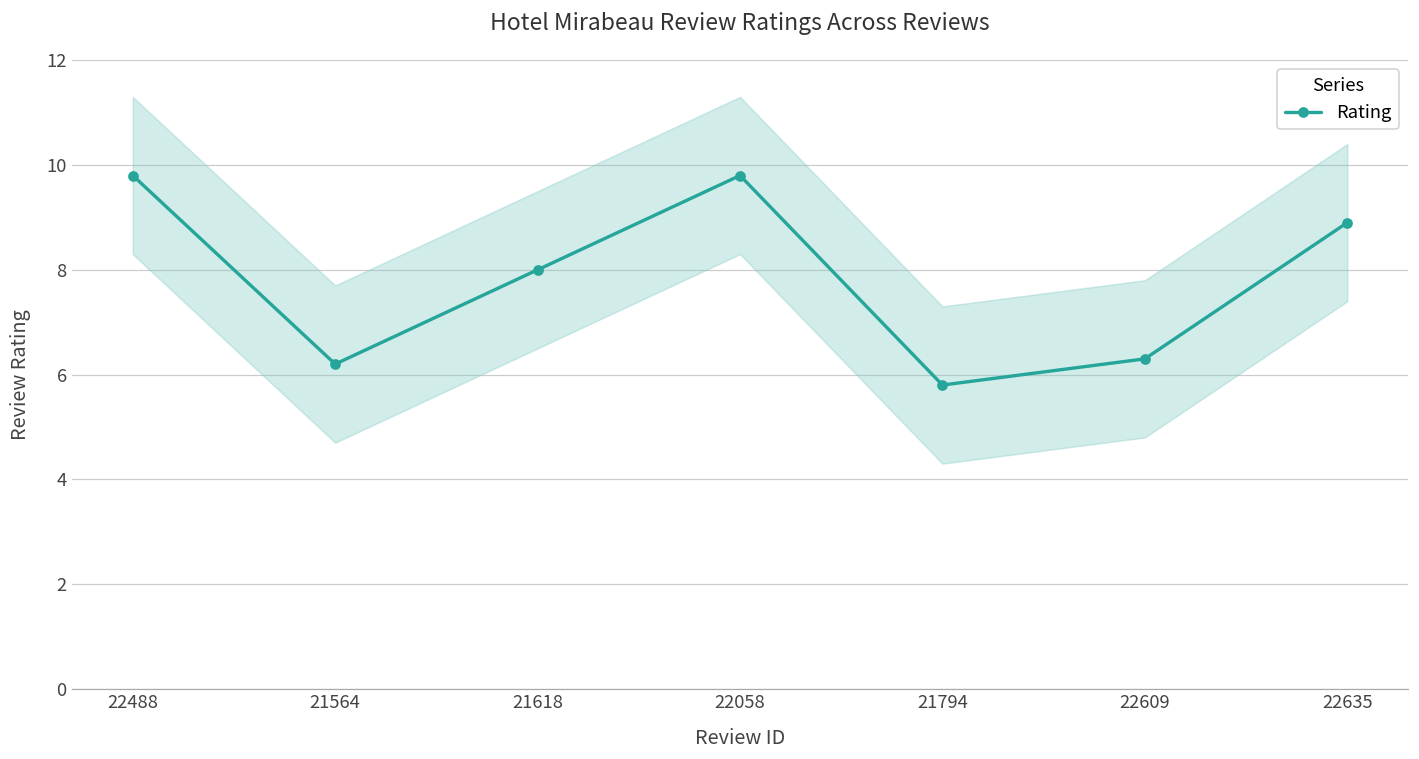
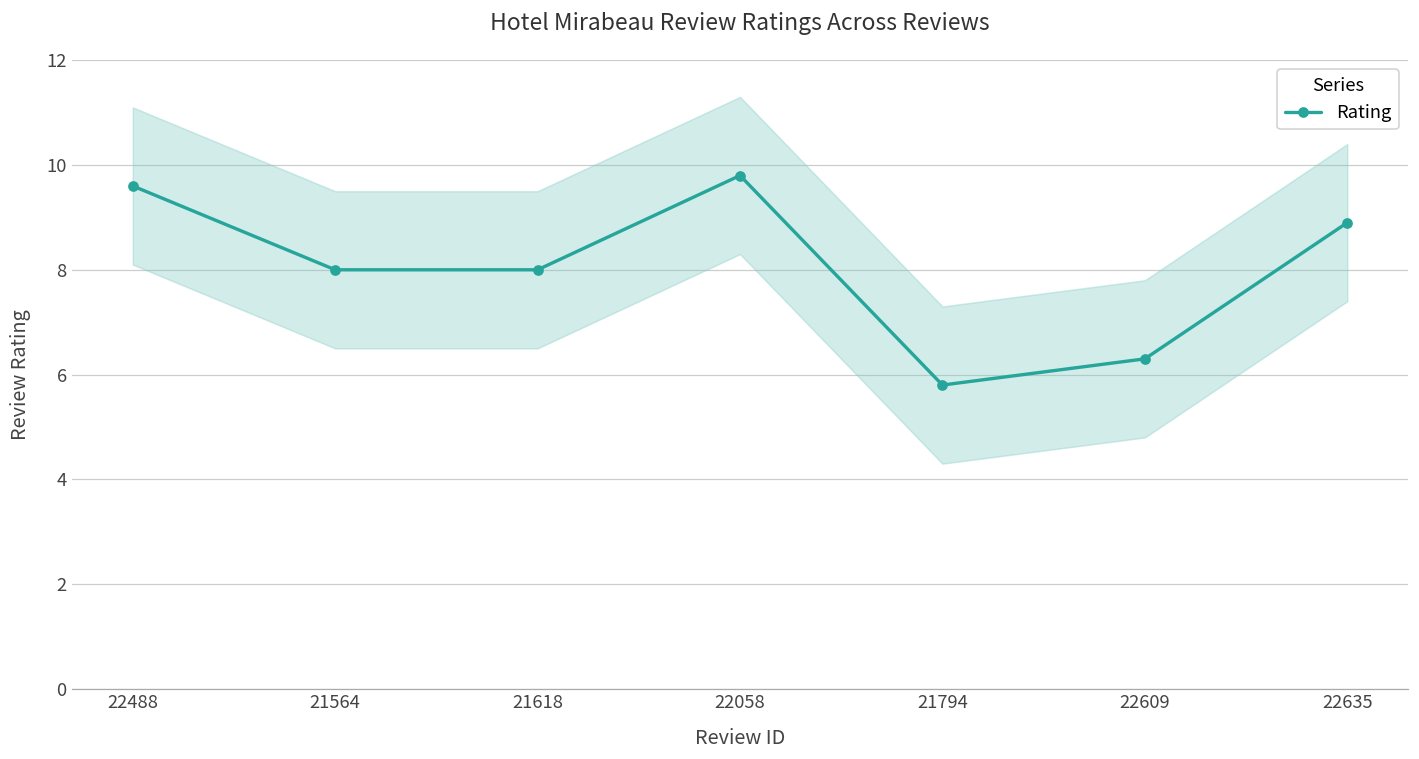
Rating, 22488: 9.8 -> 9.6
Rating, 21564: 6.2 -> 8.0
